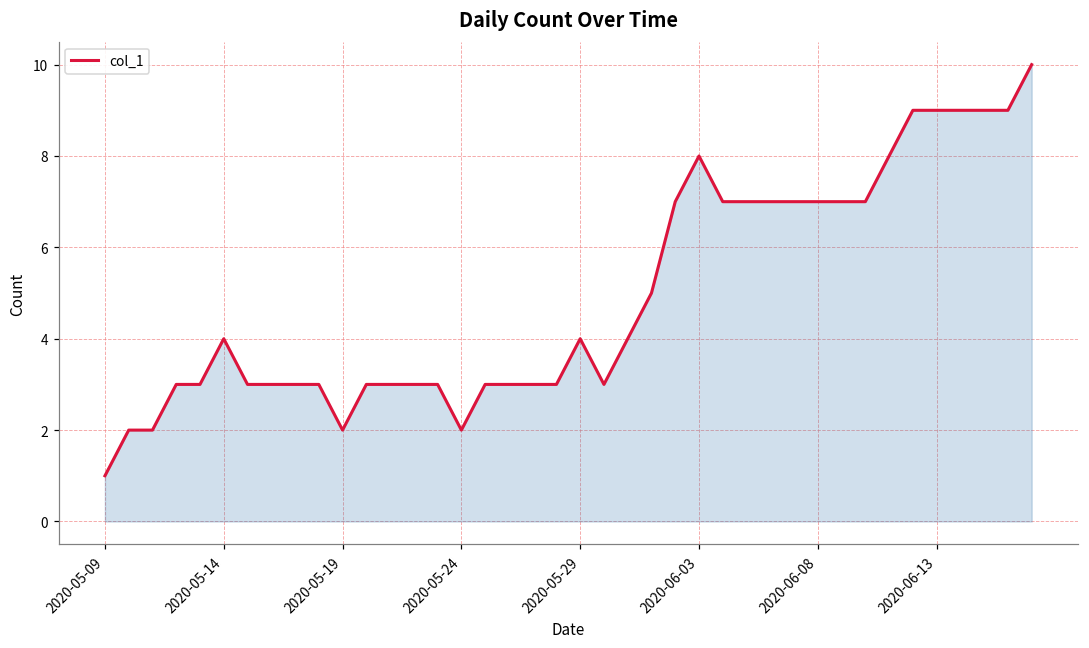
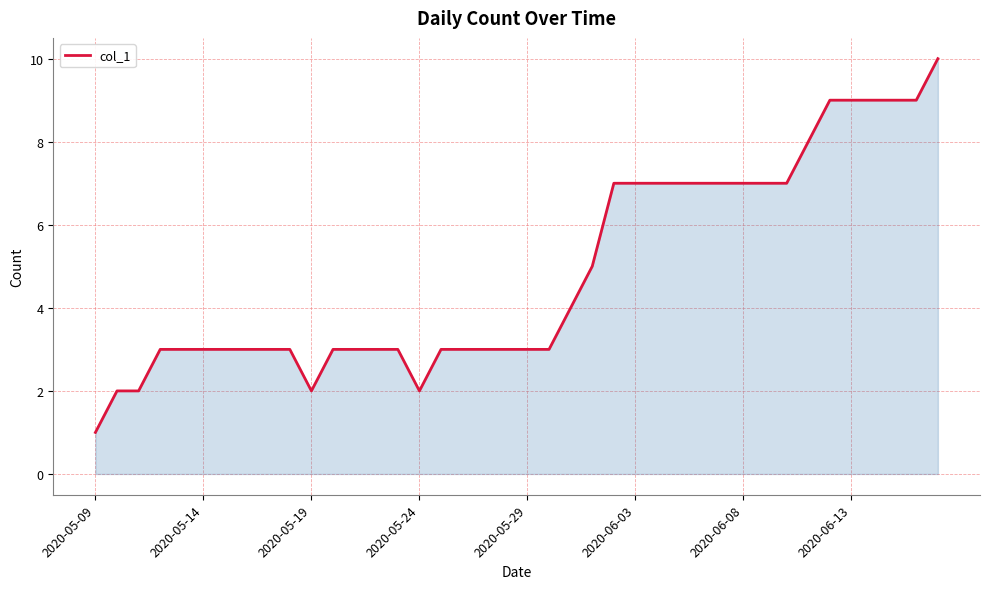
2020-05-14: 4 -> 3
2020-05-29: 4 -> 3
2020-06-03: 8 -> 7
